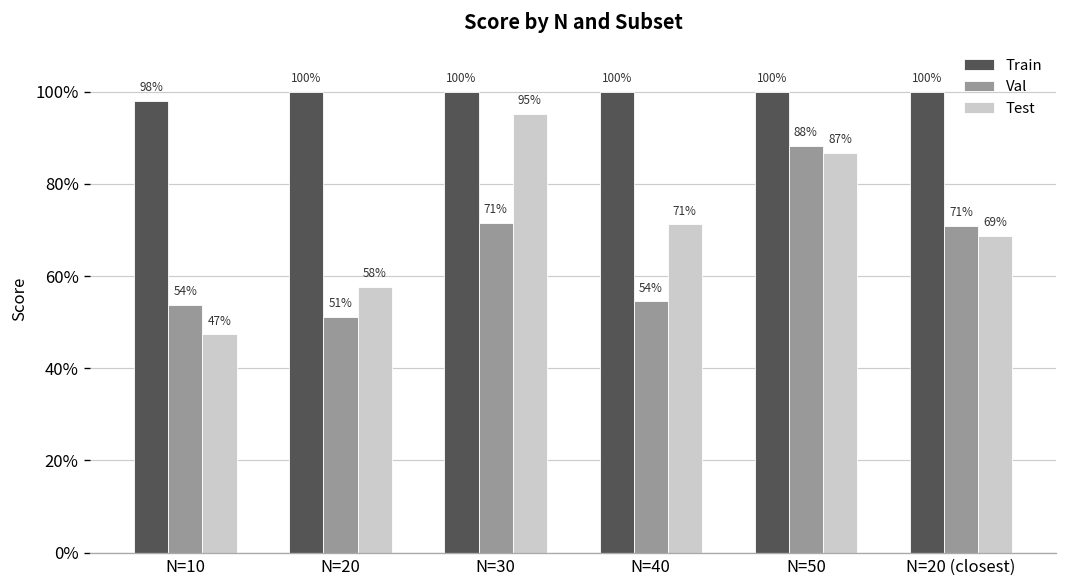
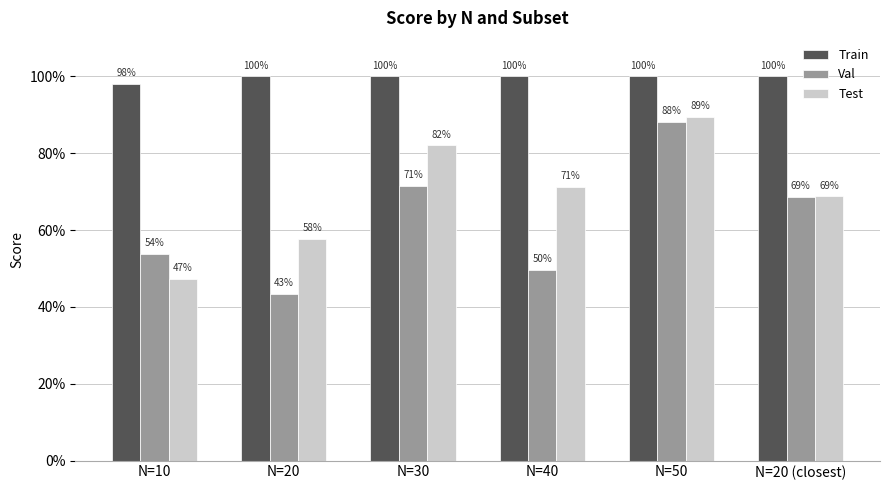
Val, N=20: 51% -> 43%
Test, N=30: 95% -> 82%
Val, N=40: 54% -> 50%
Test, N=50: 87% -> 89%
Val, N=20 (closest): 71% -> 69%
